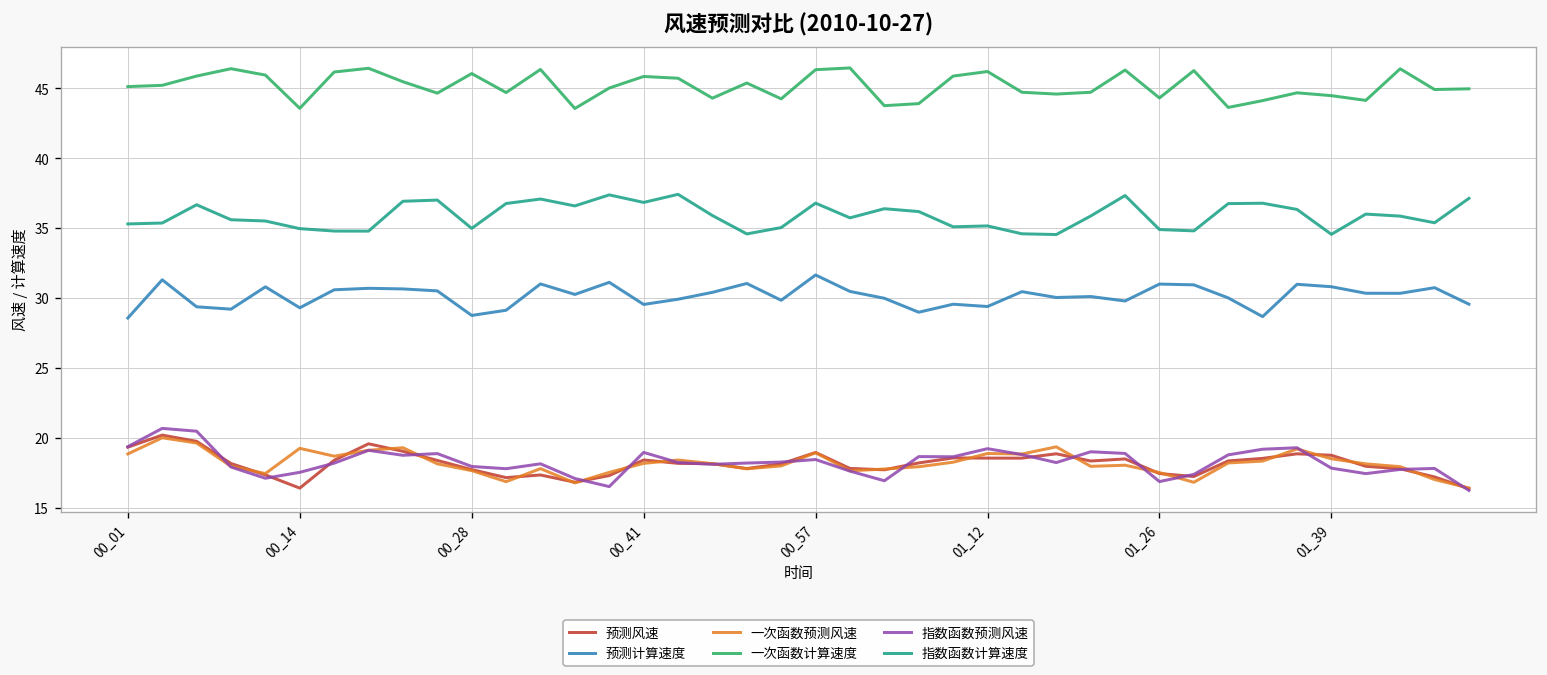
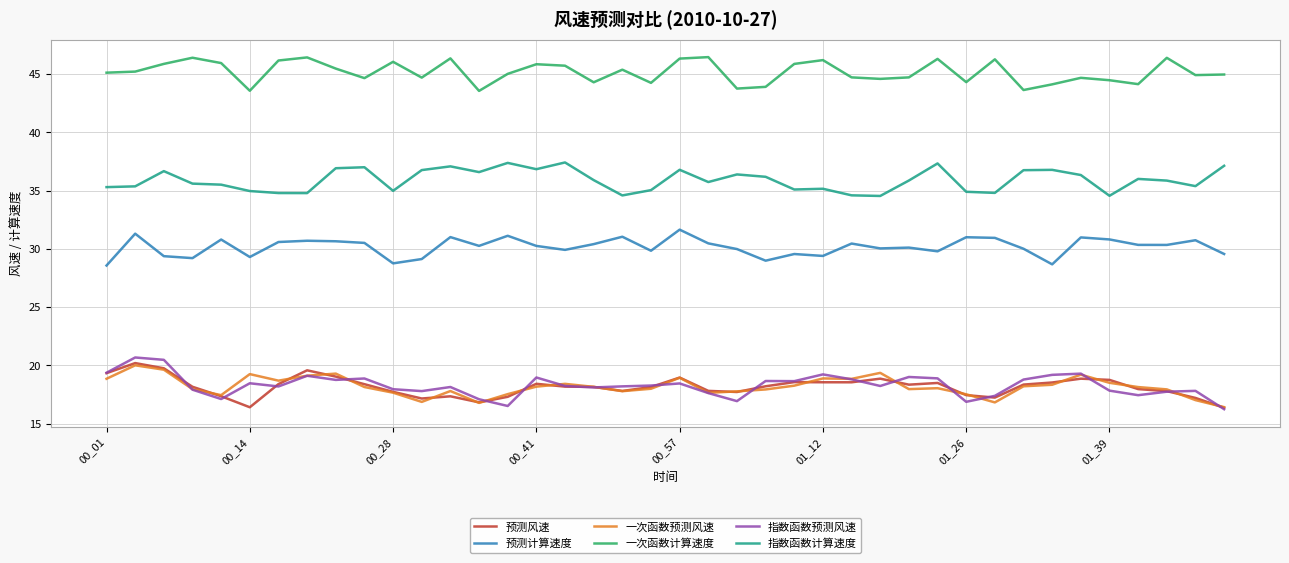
指数函数预测风速, 00_14: 17.5 -> 18.5
预测计算速度, 00_41: 29.5 -> 30.3
